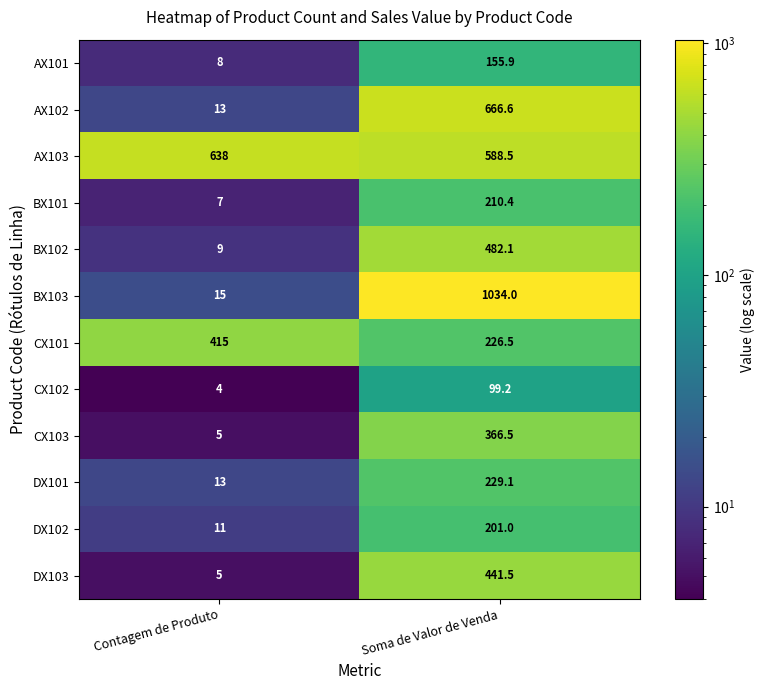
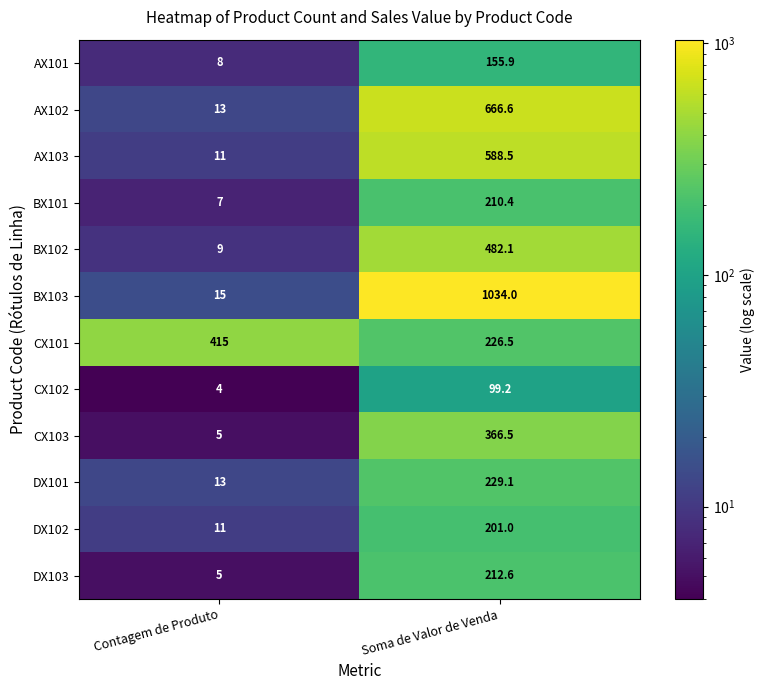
AX103, Contagem de Produto: 638 -> 11
DX103, Soma de Valor de Venda: 441.5 -> 212.6
